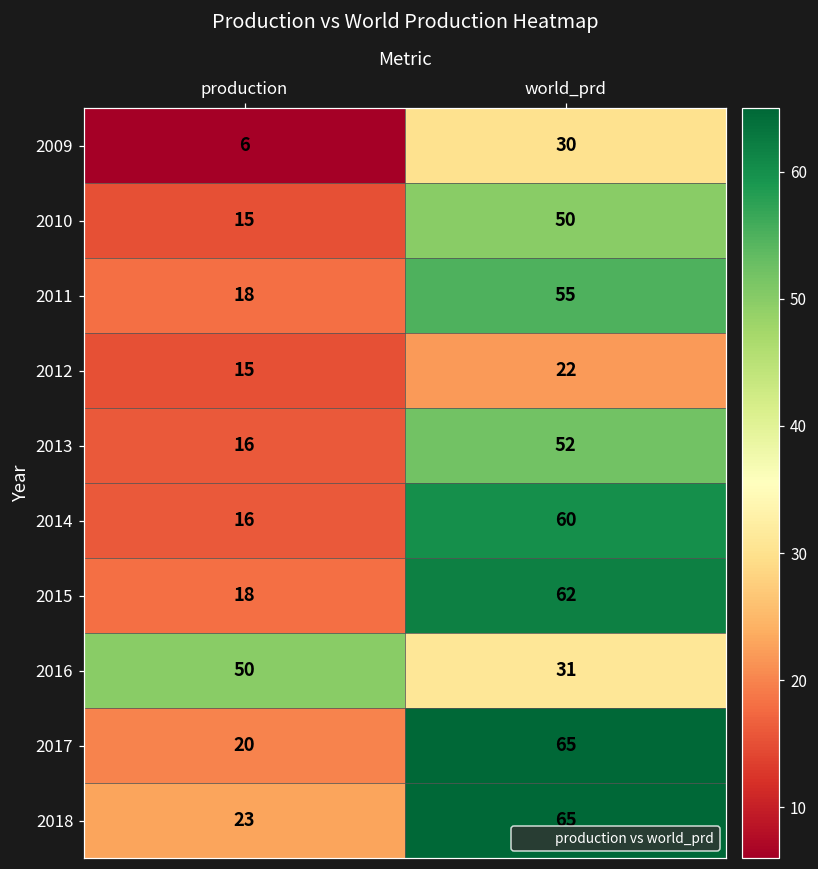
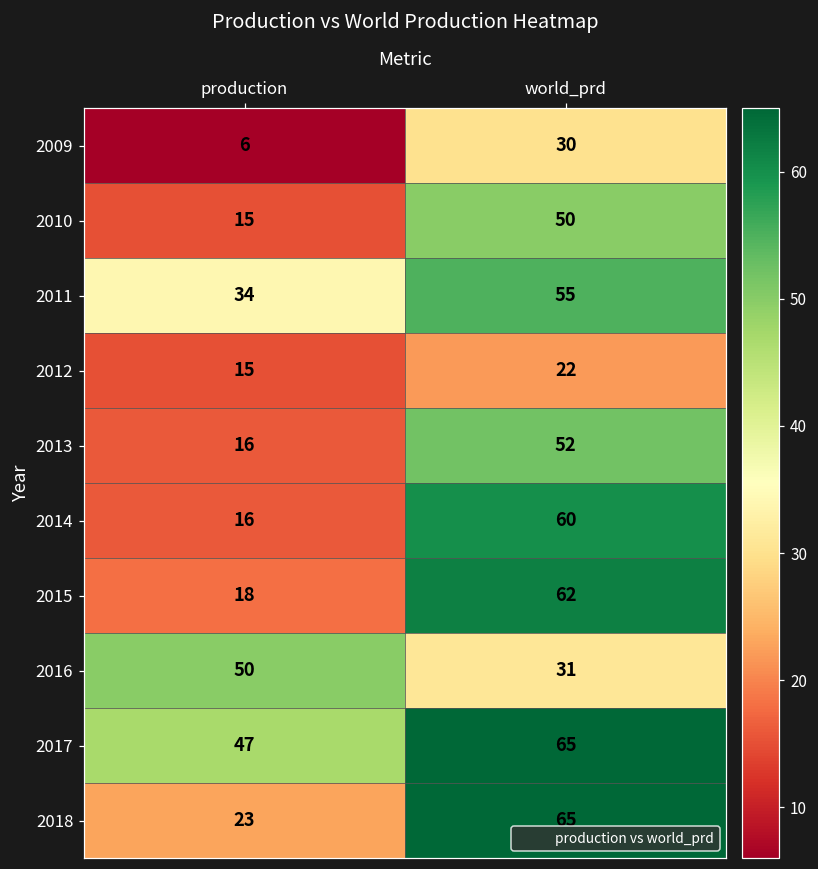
2011, production: 18 -> 34
2017, production: 20 -> 47
